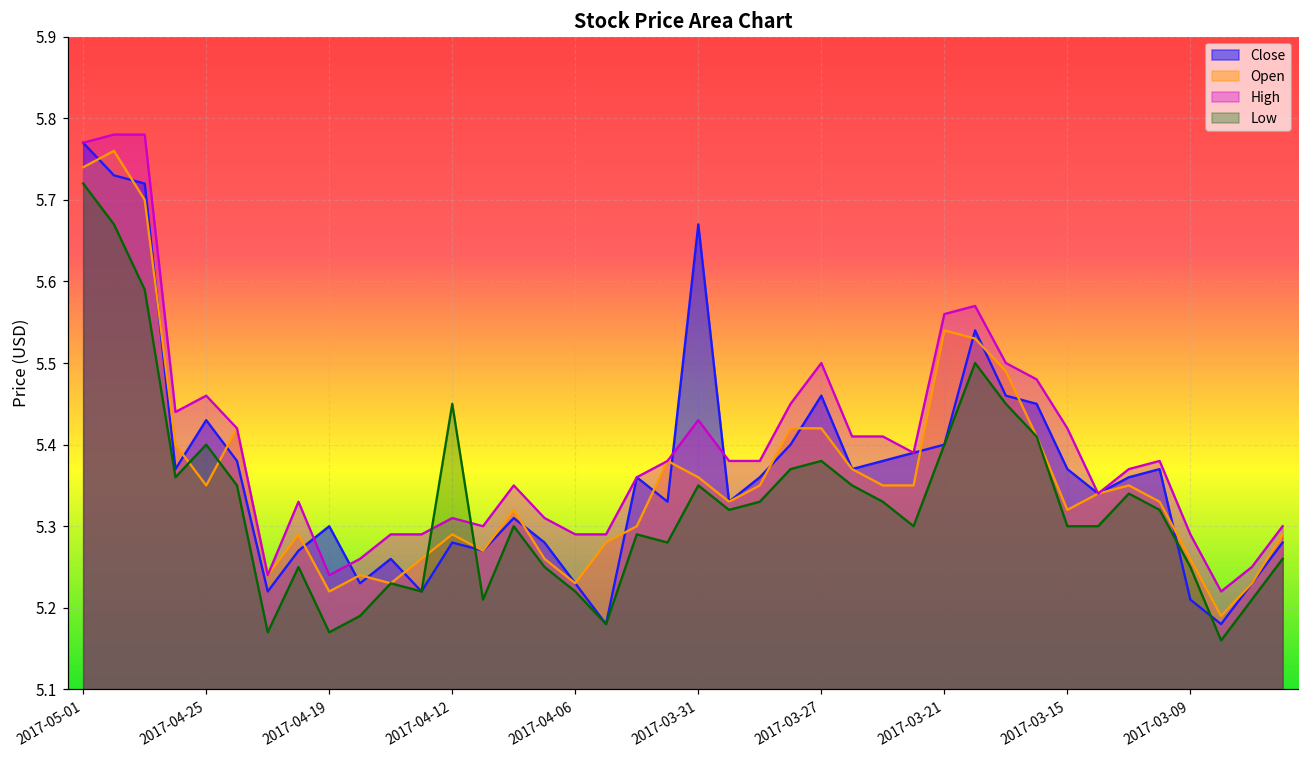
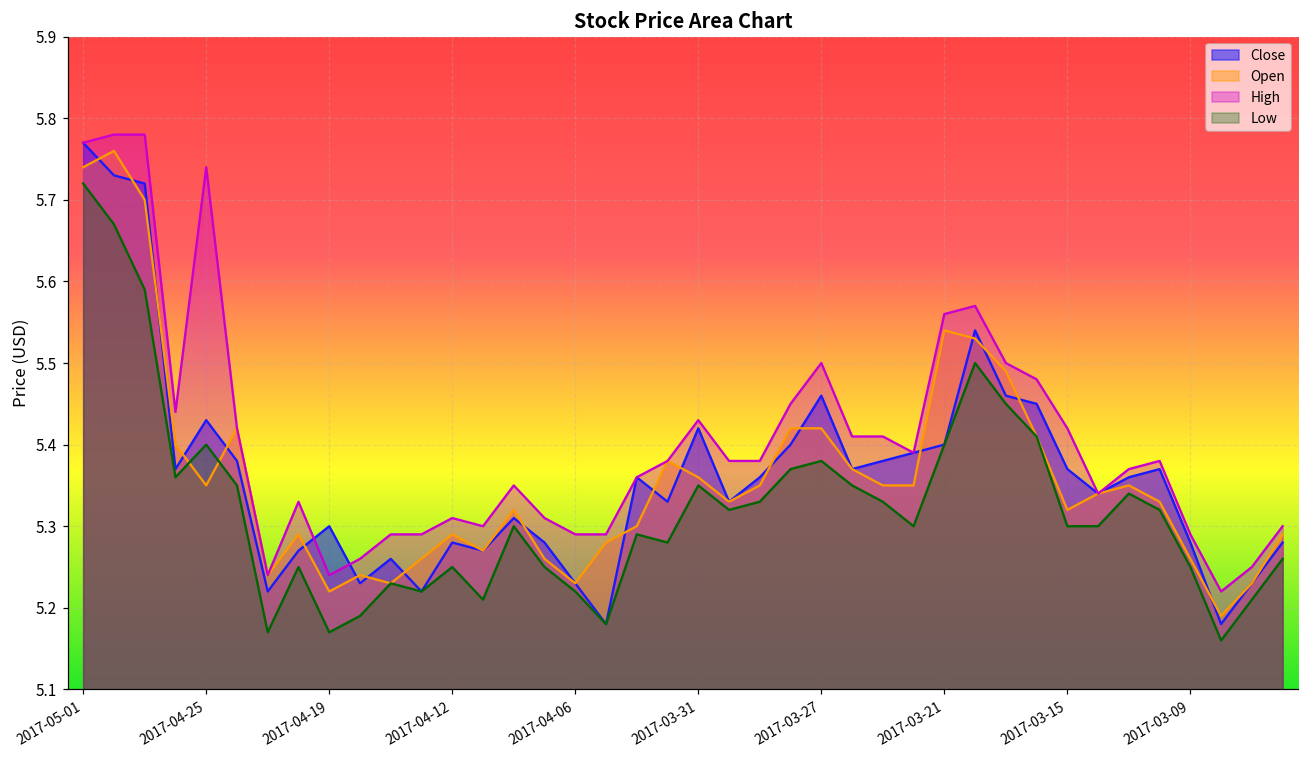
High, 2017-04-25: 5.46 -> 5.74
Low, 2017-04-12: 5.45 -> 5.25
Close, 2017-03-31: 5.67 -> 5.42
Close, 2017-03-09: 5.21 -> 5.28
